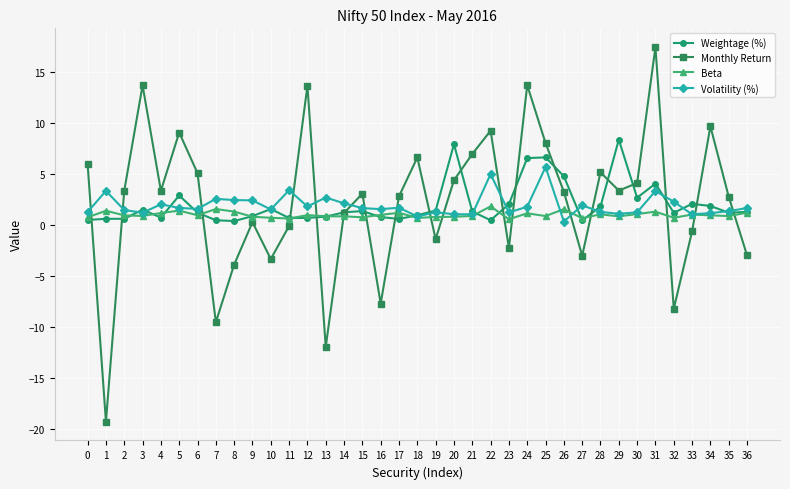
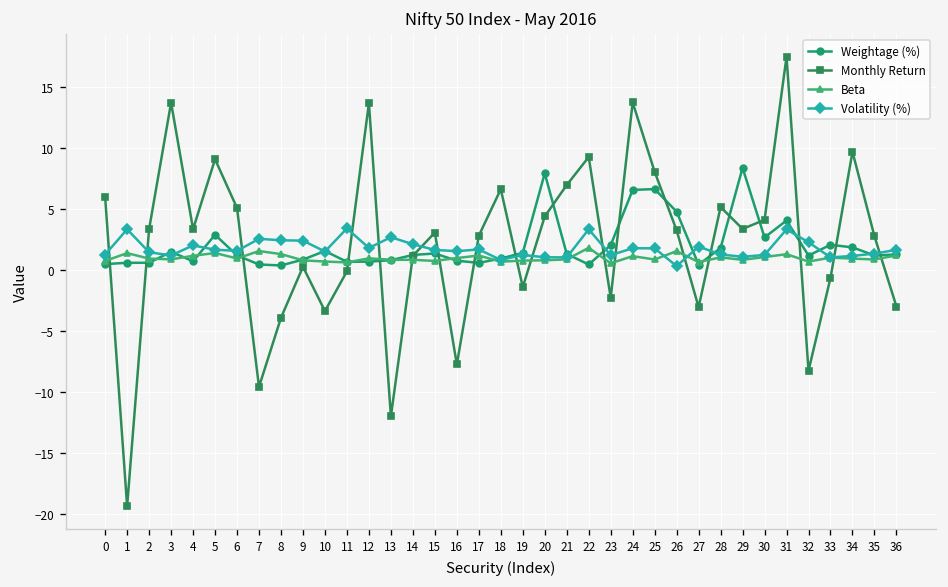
Volatility (%), 22: 5.0 -> 3.3
Volatility (%), 25: 5.7 -> 1.8
